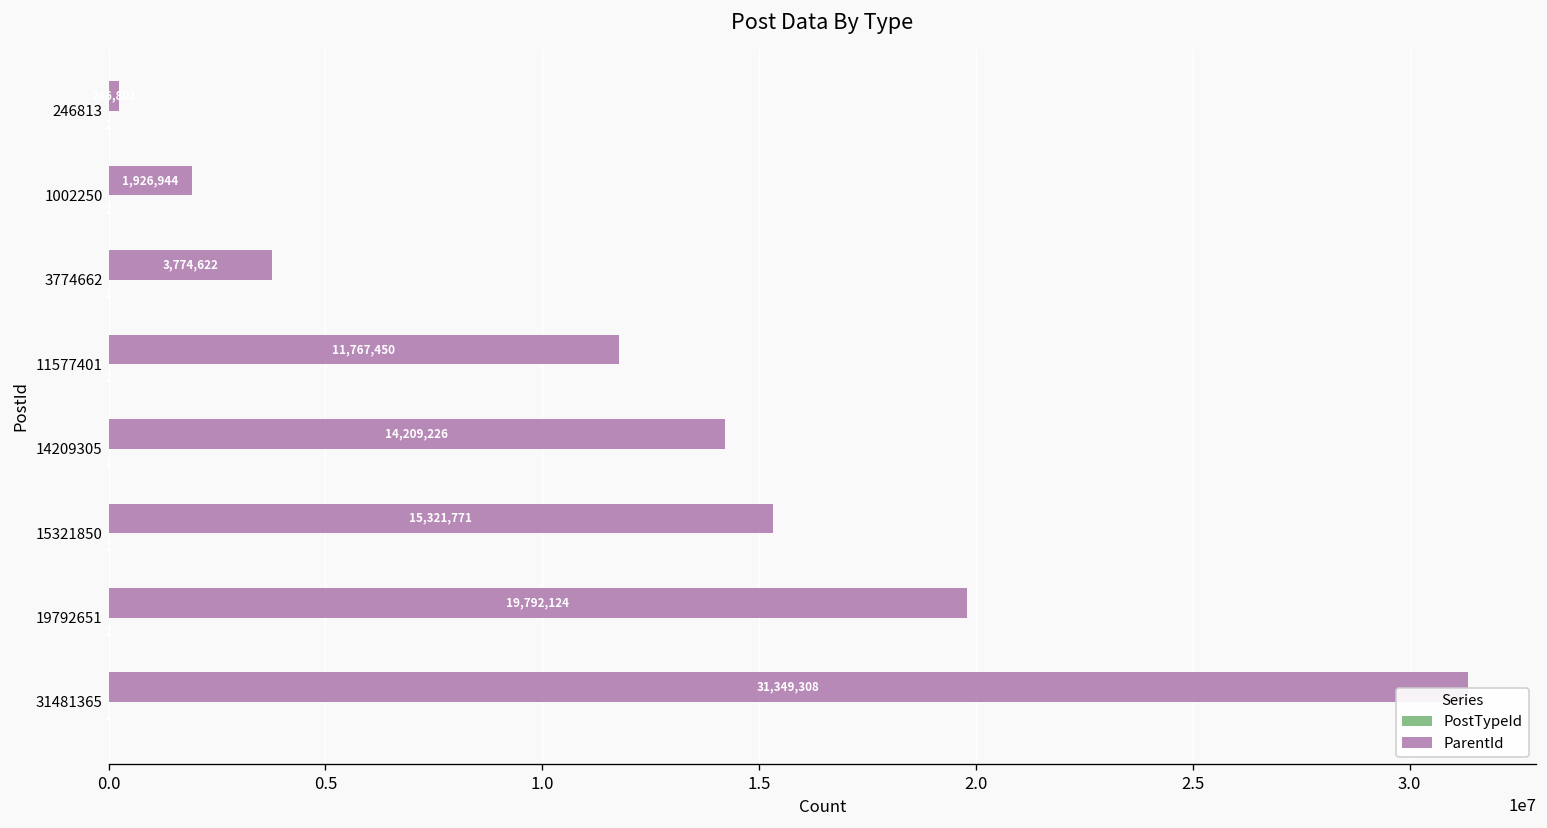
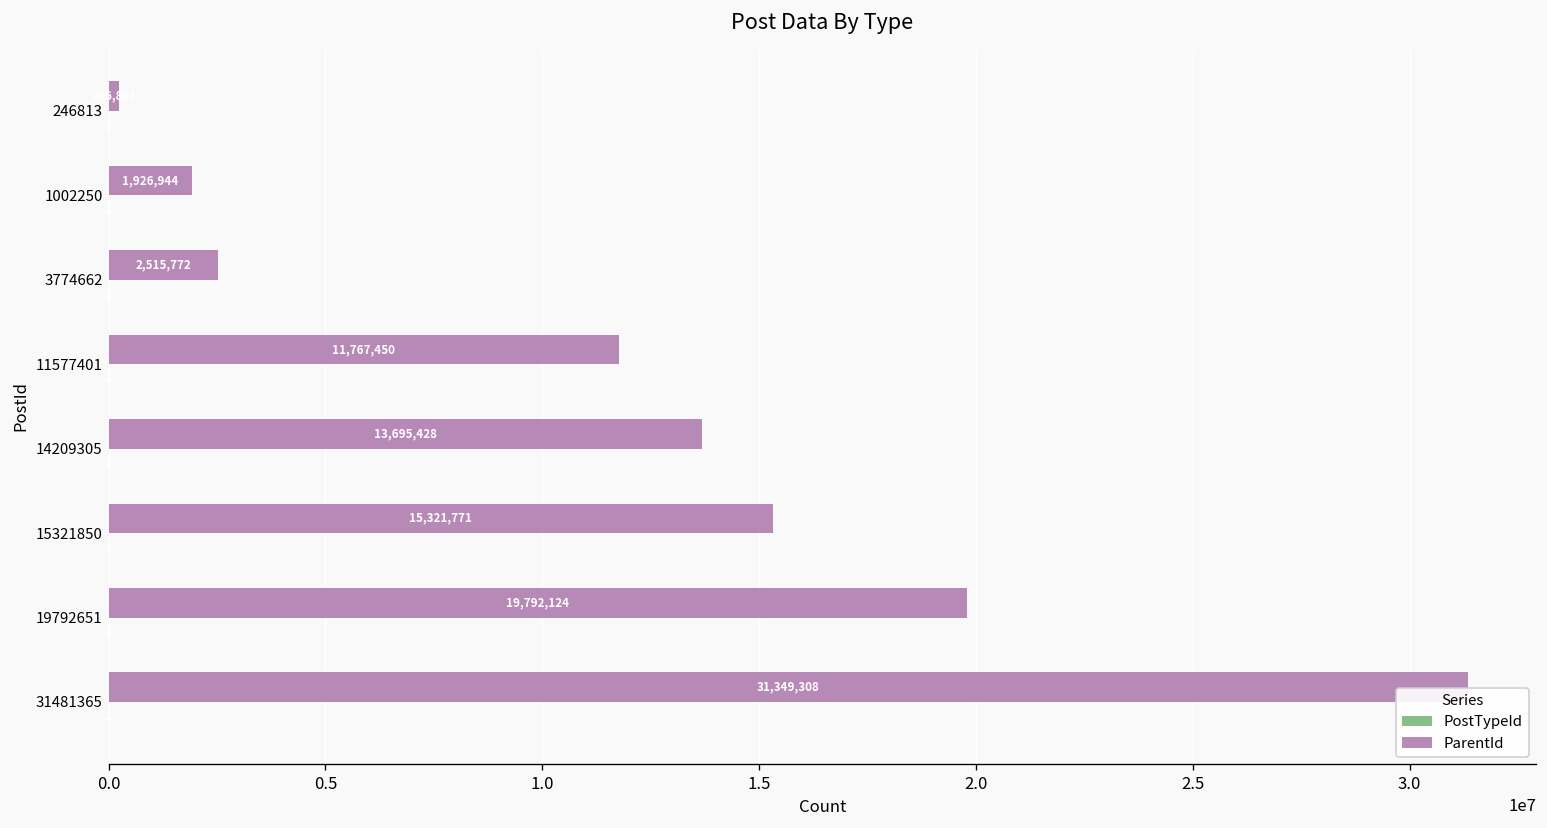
ParentId, 3774662: 3,774,622 -> 2,515,772
ParentId, 14209305: 14,209,226 -> 13,695,428
